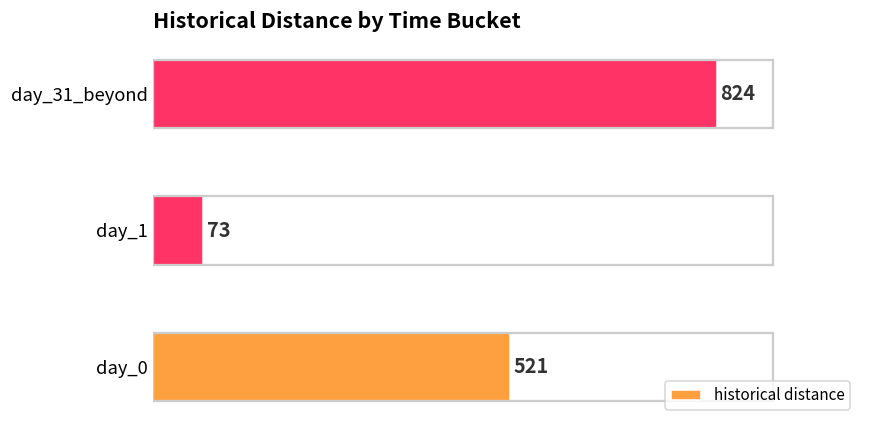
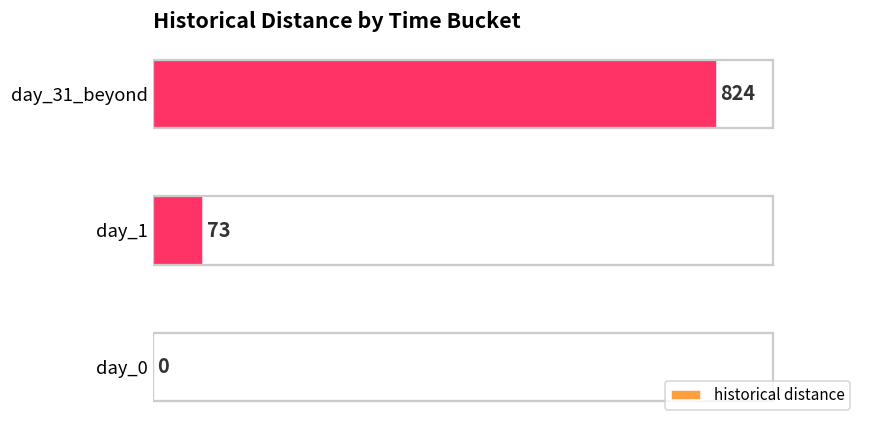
day_0: 521 -> 0
